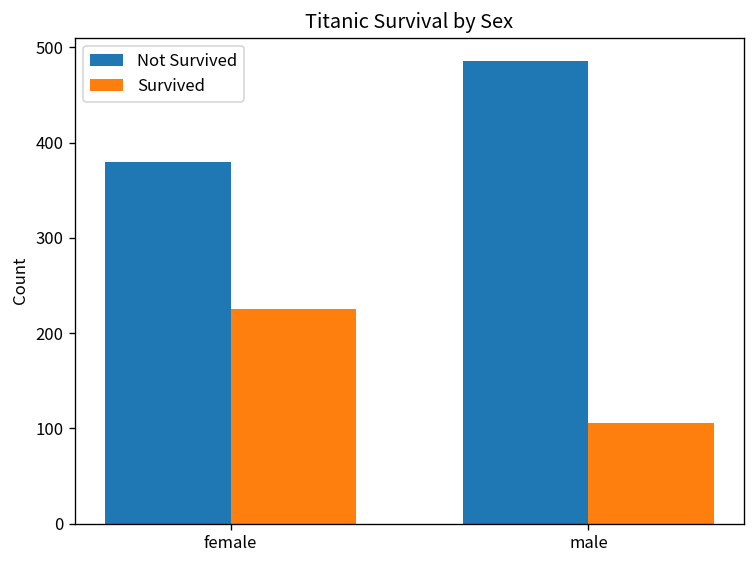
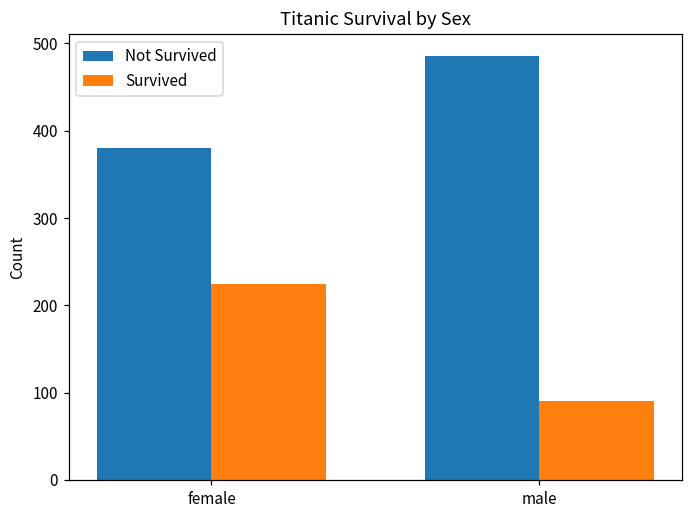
Survived, male: 110 -> 90
